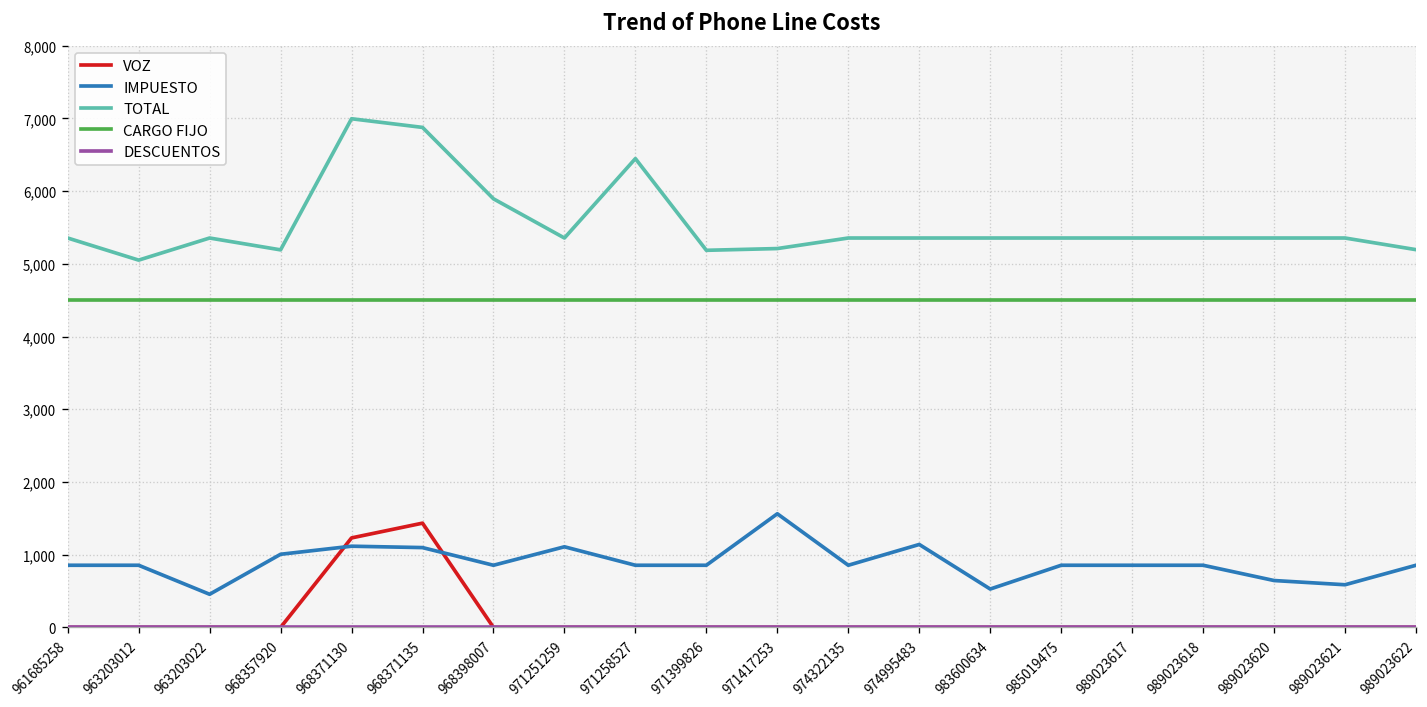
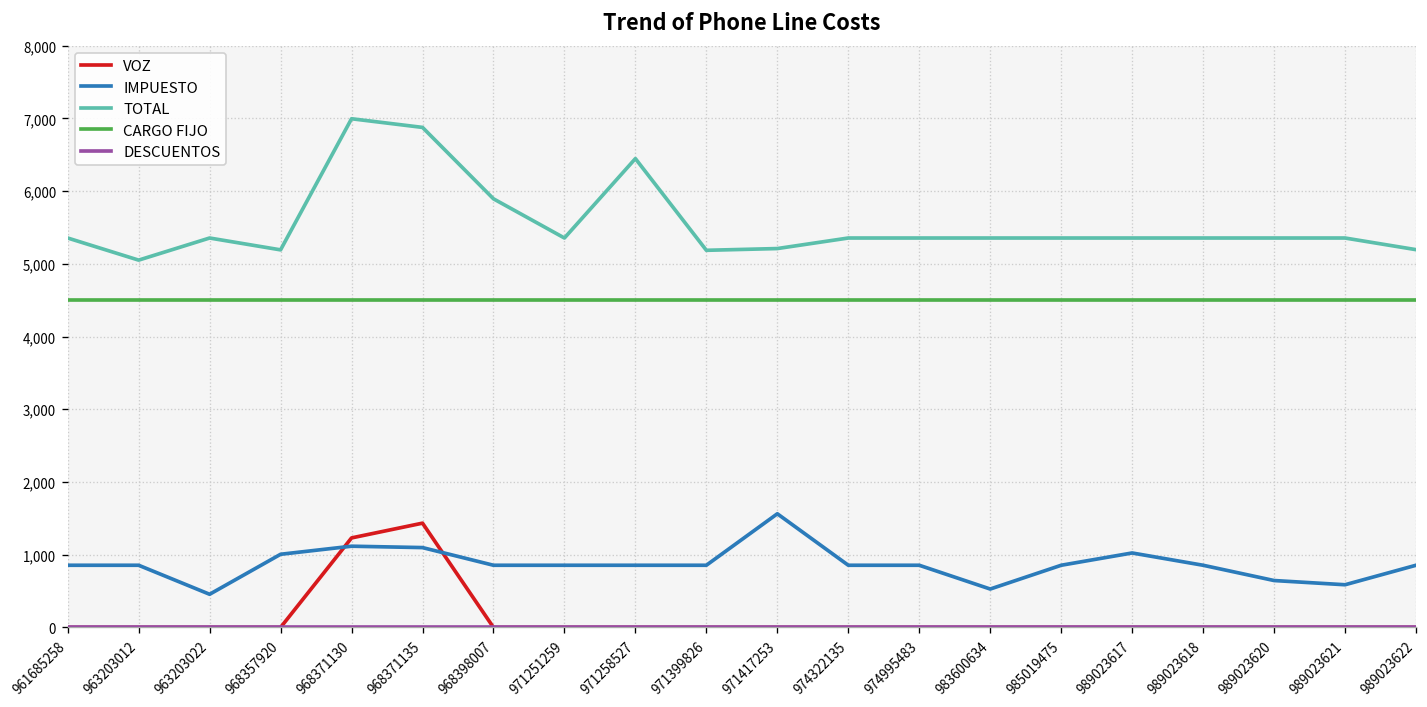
IMPUESTO, 971251259: 1,100 -> 900
IMPUESTO, 974995483: 1,100 -> 900
IMPUESTO, 989023617: 900 -> 1,000
